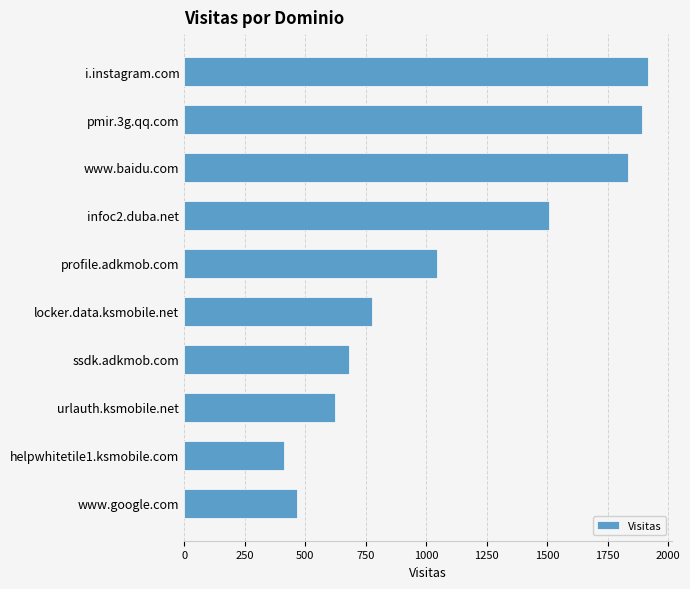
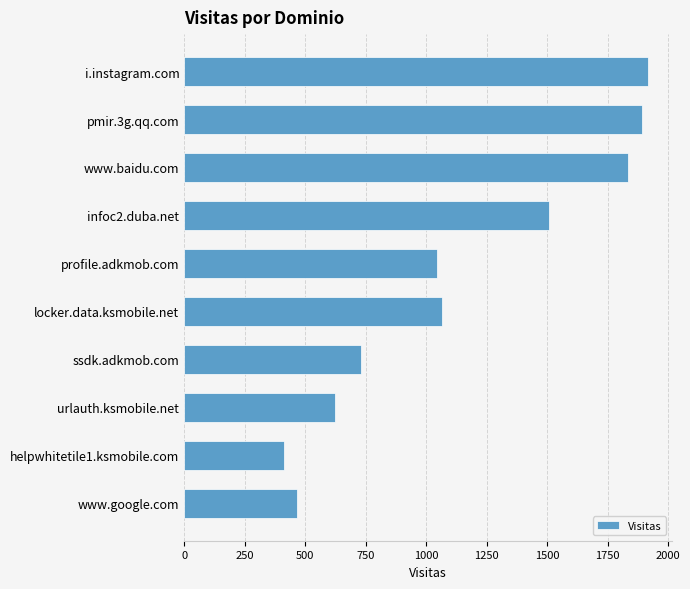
locker.data.ksmobile.net: 780 -> 1070
ssdk.adkmob.com: 680 -> 730
